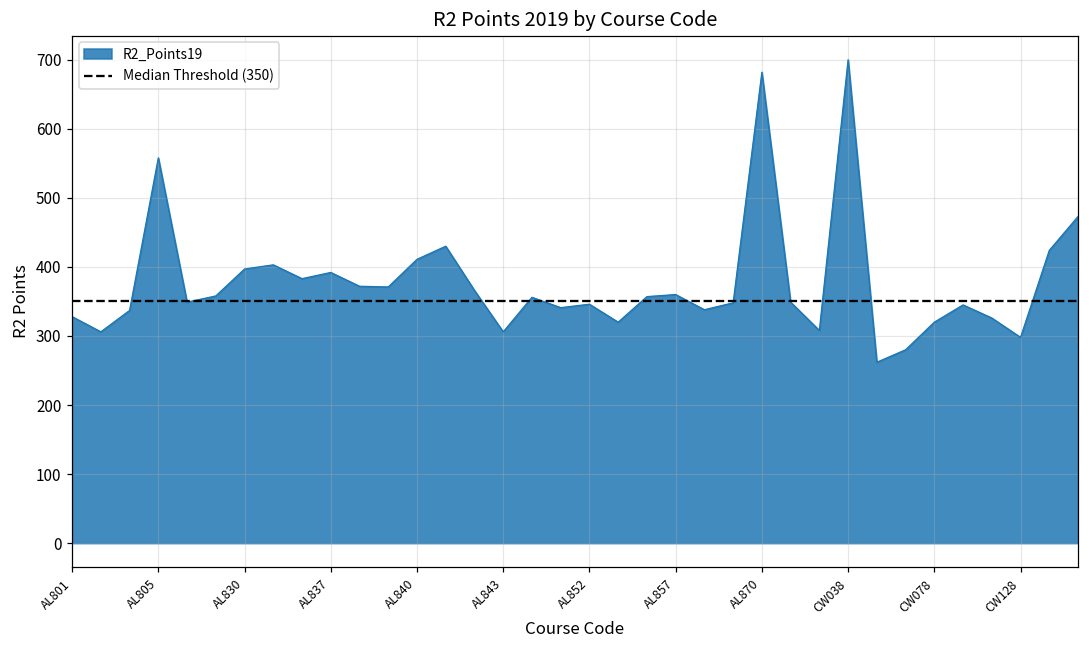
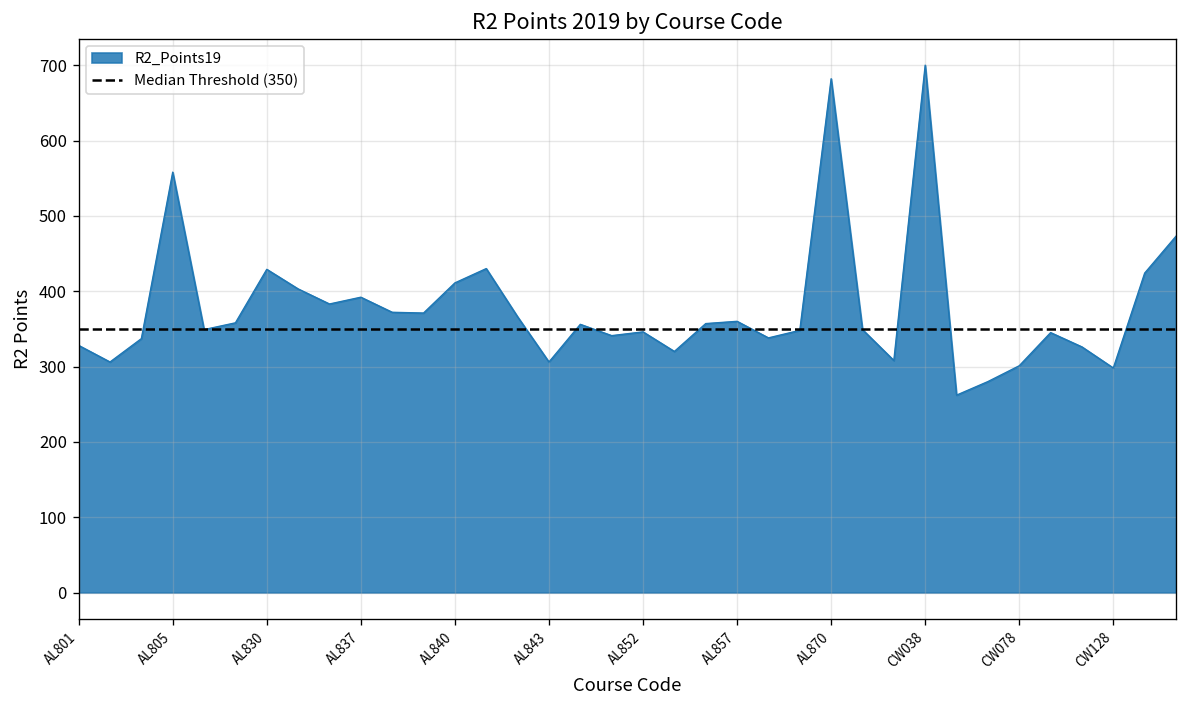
AL830: 400 -> 430
CW078: 320 -> 300
